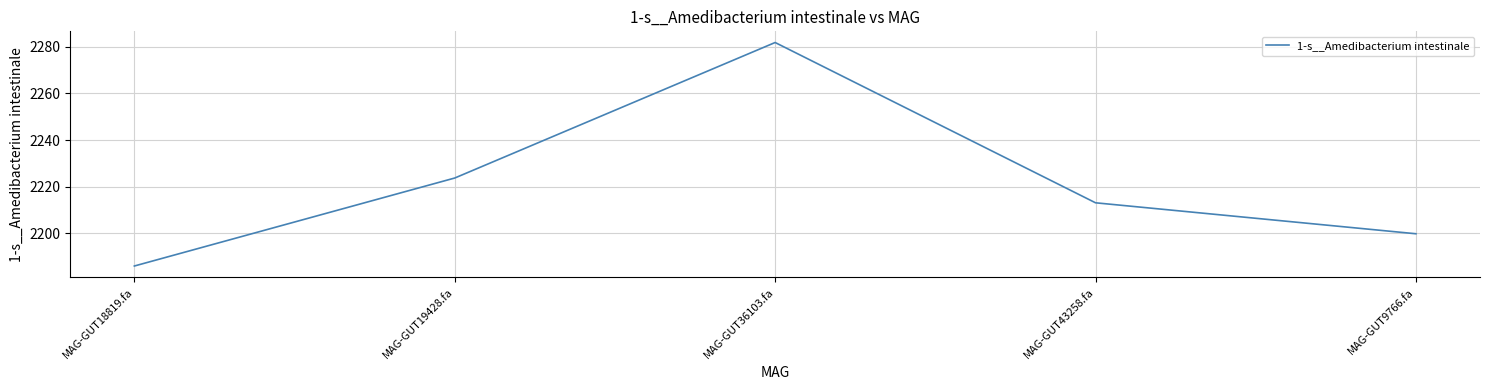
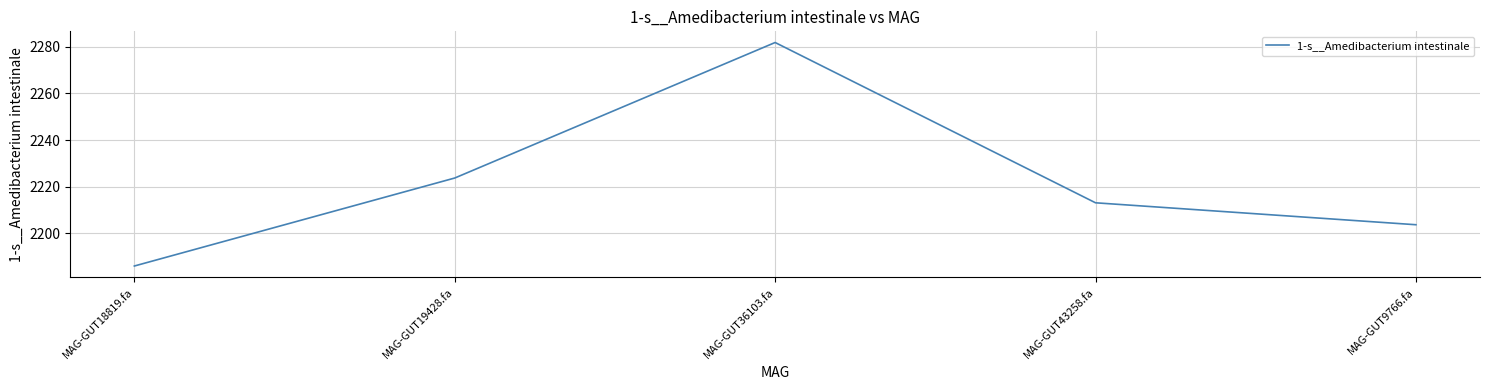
MAG-GUT9766.fa: 2200 -> 2204
